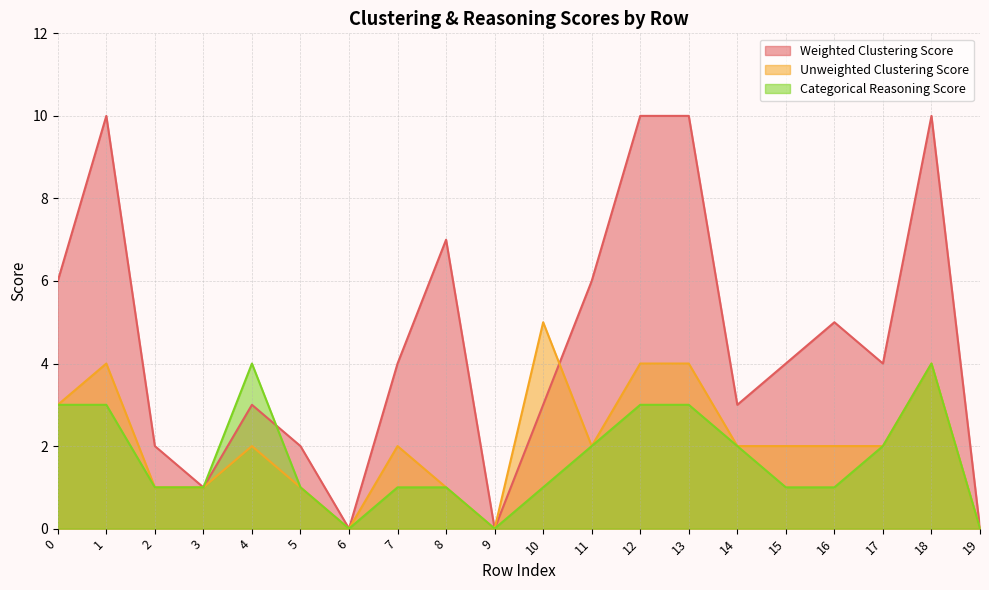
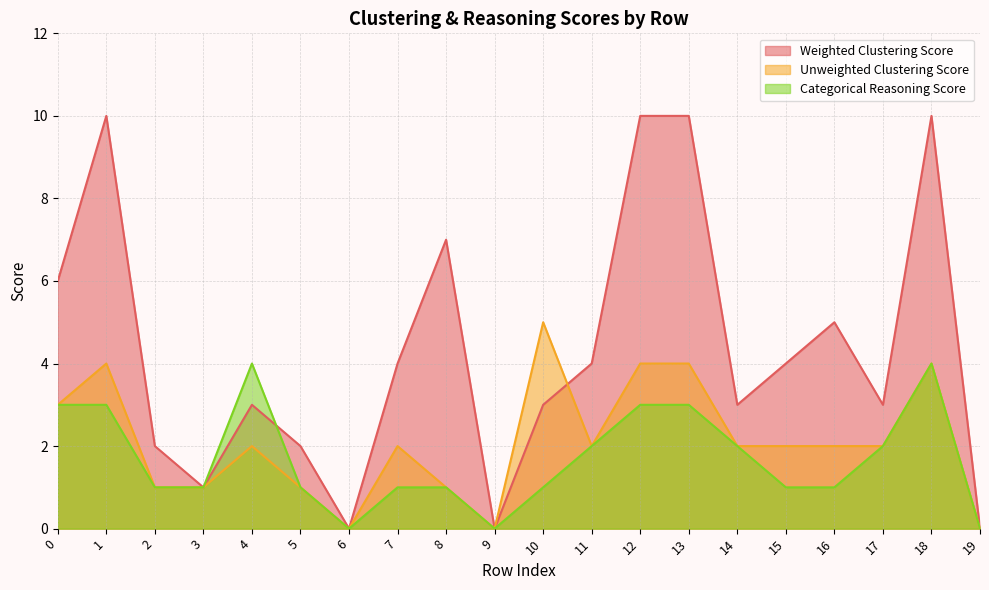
Weighted Clustering Score, 11: 6 -> 4
Weighted Clustering Score, 17: 4 -> 3
